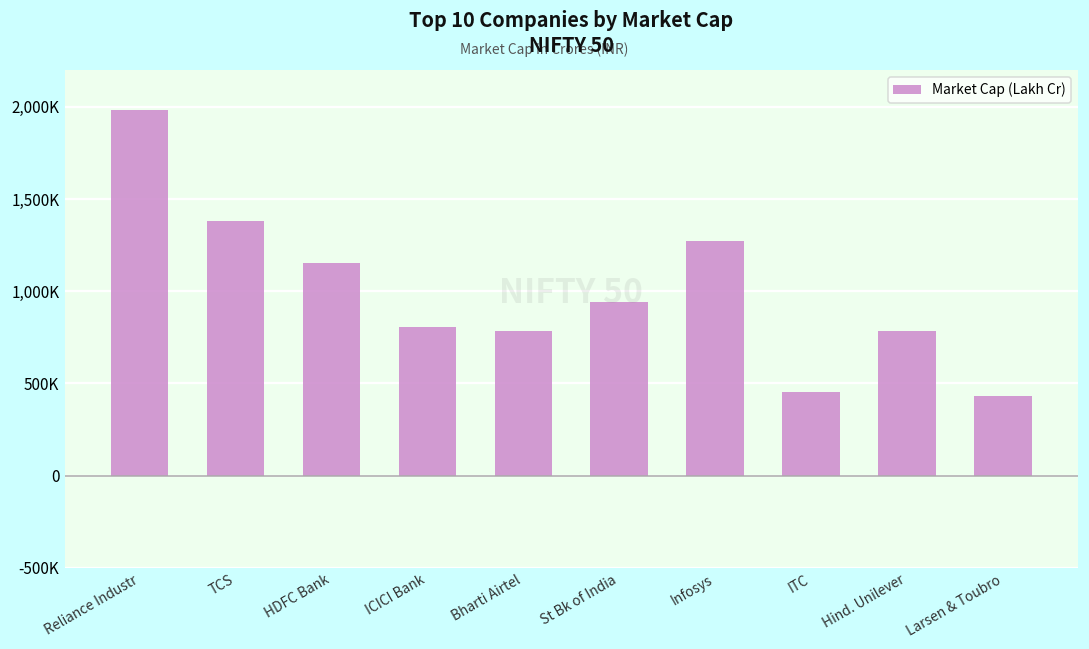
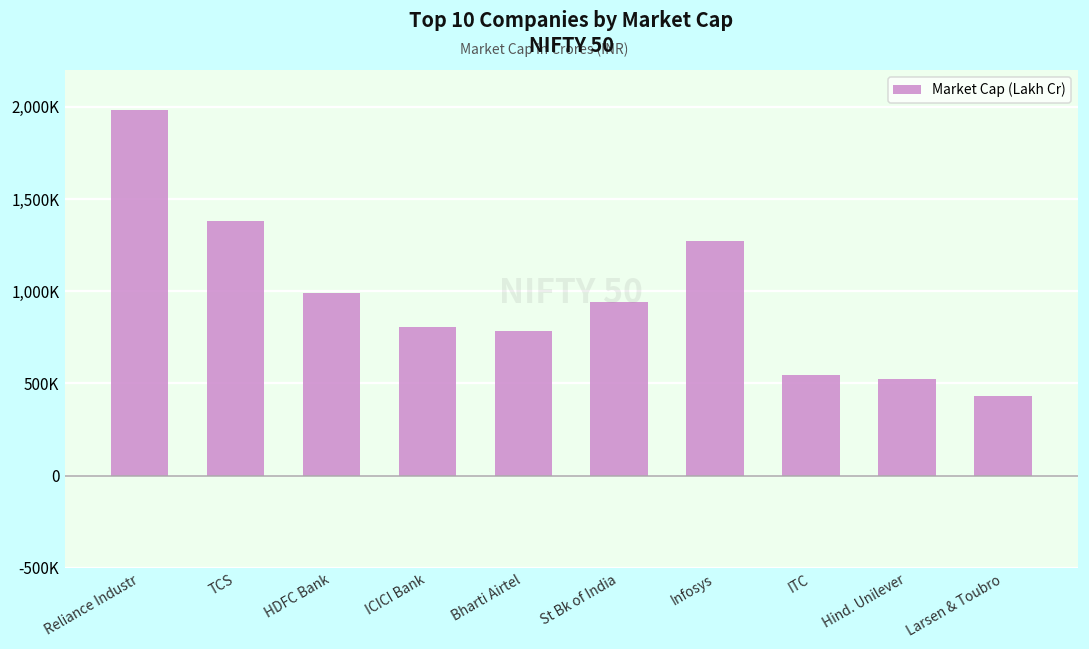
HDFC Bank: 1,150,000 -> 990,000
ITC: 450,000 -> 540,000
Hind. Unilever: 780,000 -> 520,000
